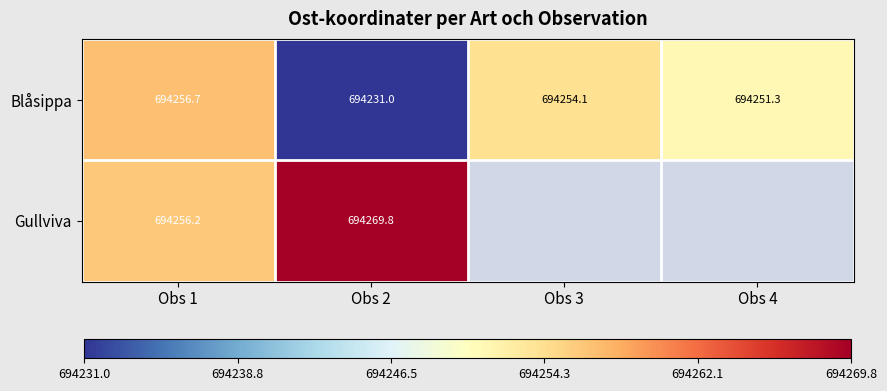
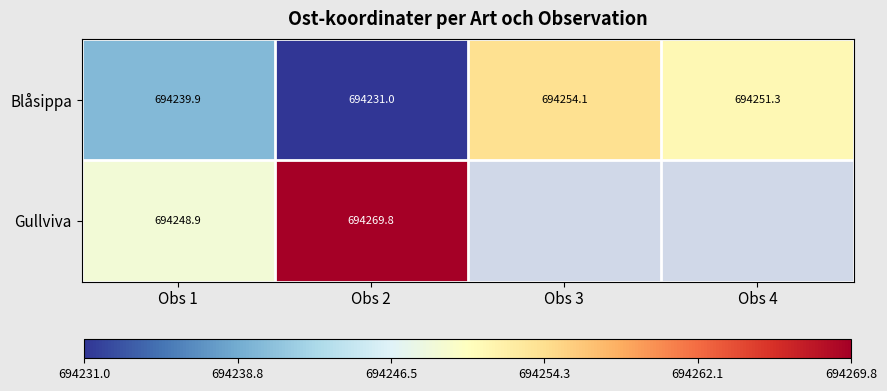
Blåsippa, Obs 1: 694256.7 -> 694239.9
Gullviva, Obs 1: 694256.2 -> 694248.9
